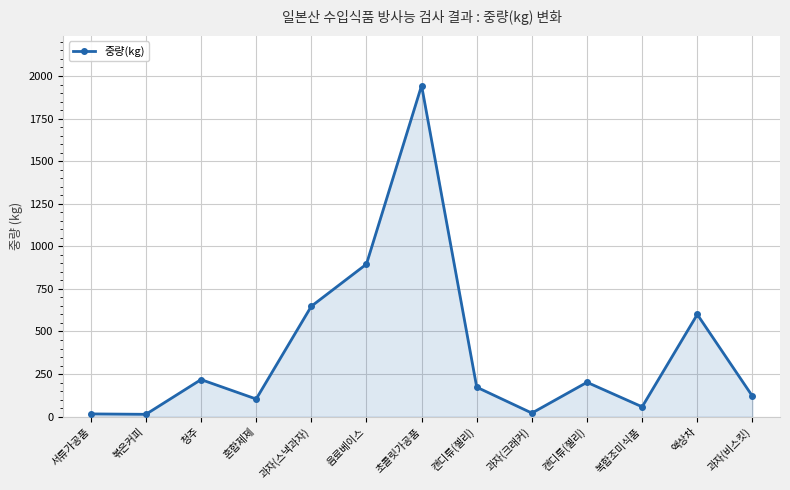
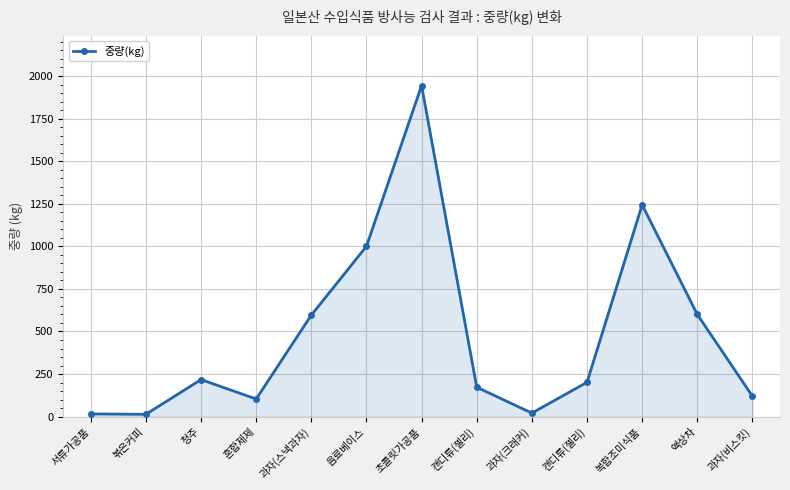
과자(스낵과자): 650 -> 600
음료베이스: 900 -> 1000
복합조미식품: 60 -> 1240
